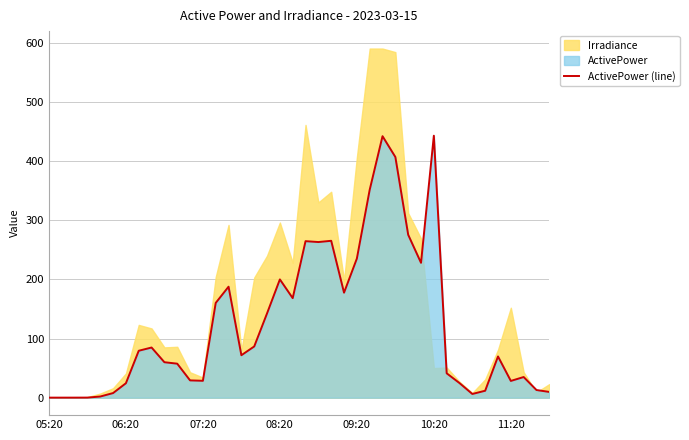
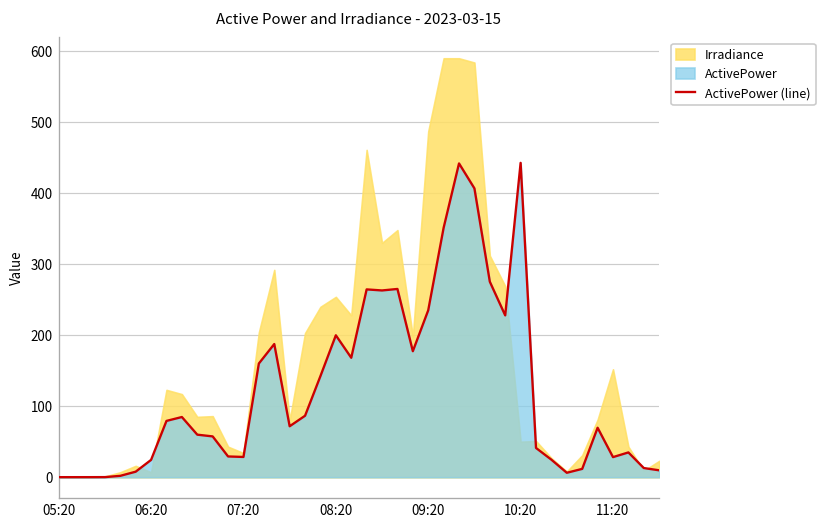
Irradiance, 06:20: 40 -> 10
Irradiance, 08:20: 300 -> 250
Irradiance, 09:20: 410 -> 490
